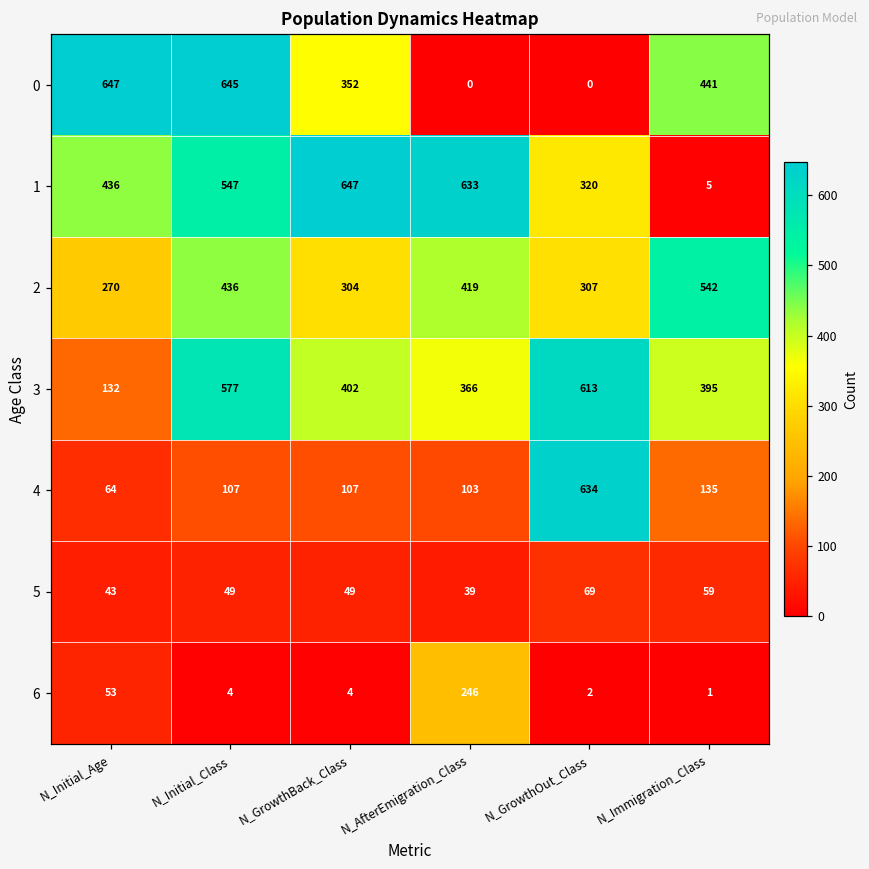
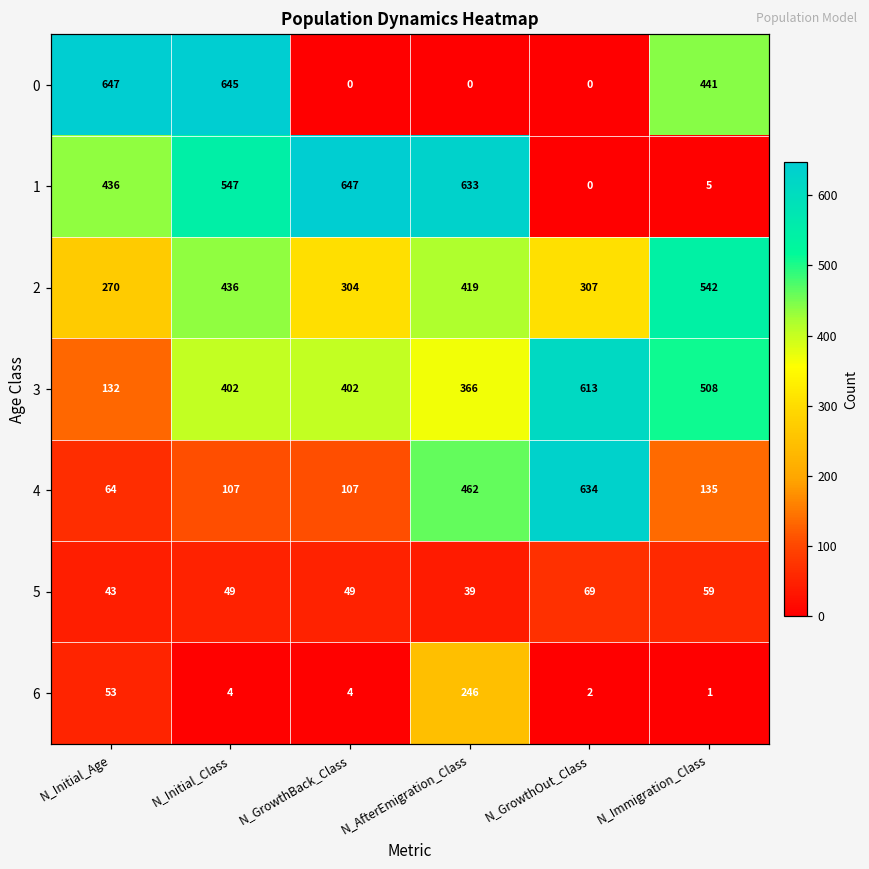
0, N_GrowthBack_Class: 352 -> 0
1, N_GrowthOut_Class: 320 -> 0
3, N_Initial_Class: 577 -> 402
3, N_Immigration_Class: 395 -> 508
4, N_AfterEmigration_Class: 103 -> 462
